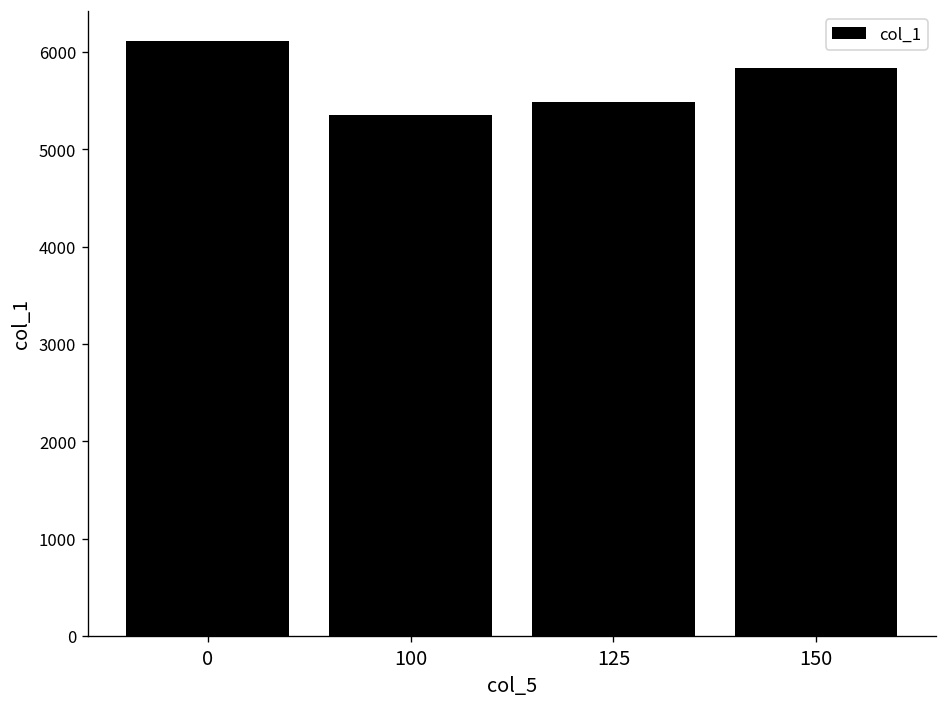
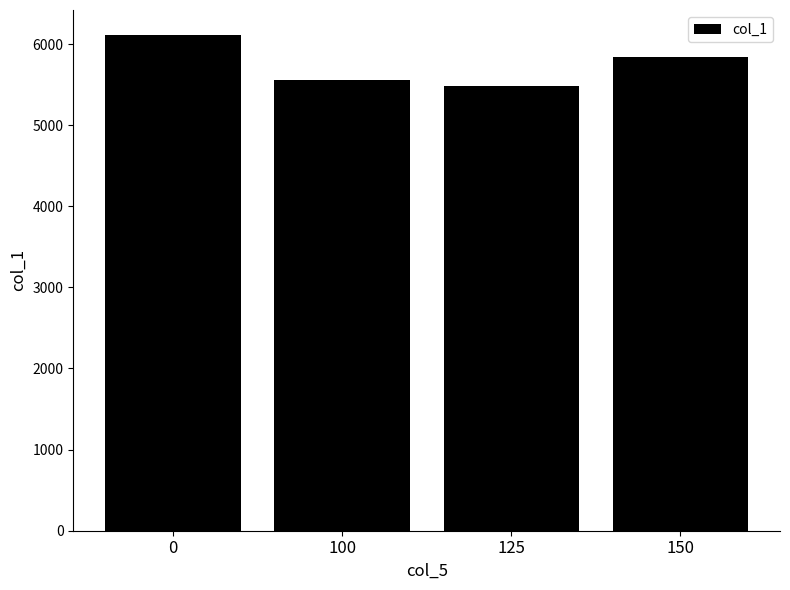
100: 5400 -> 5600
